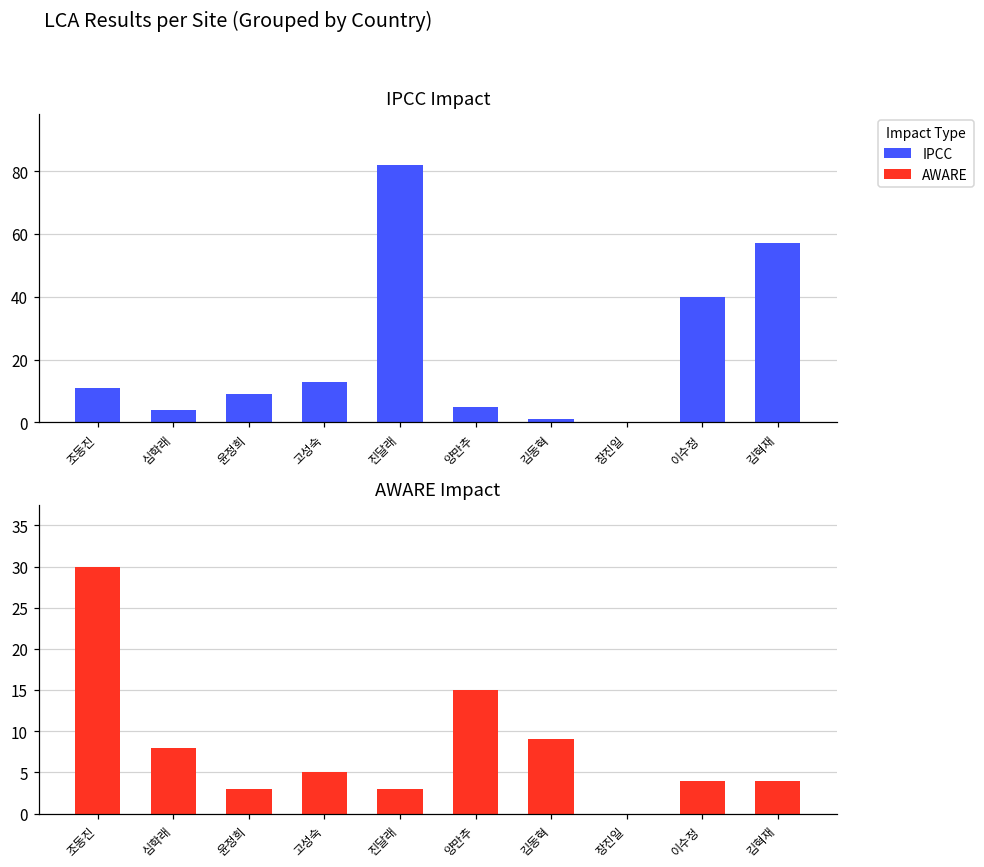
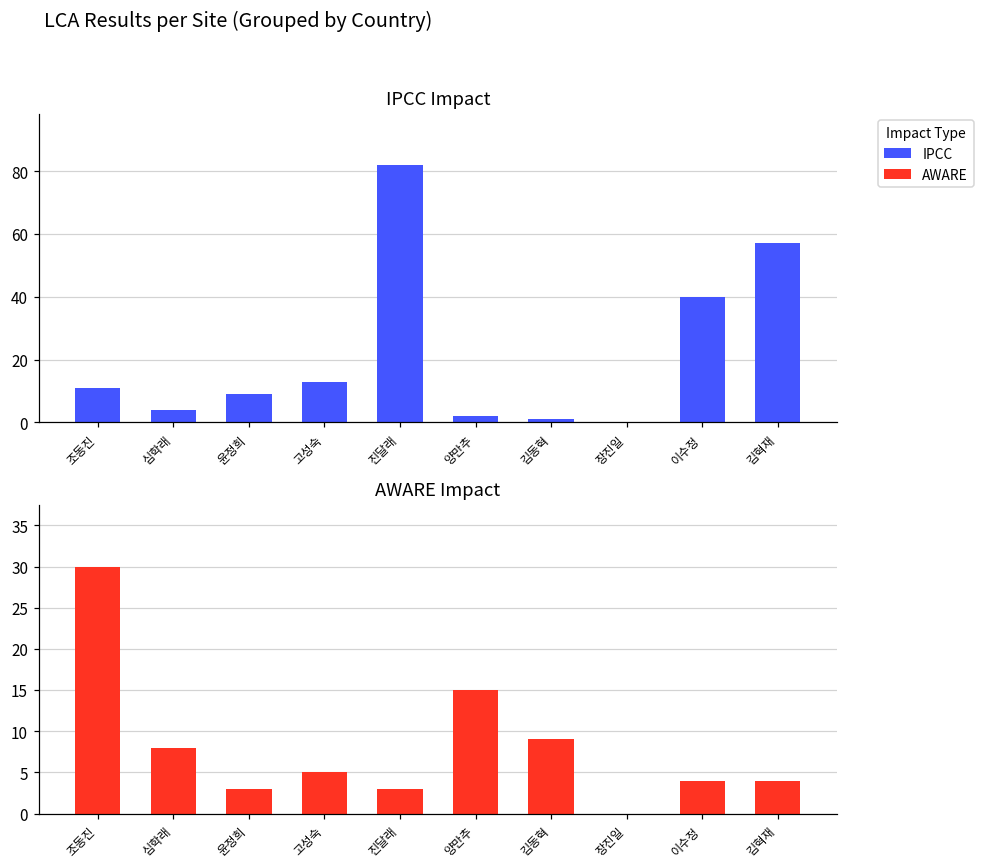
IPCC Impact, 양만추: 5 -> 2
